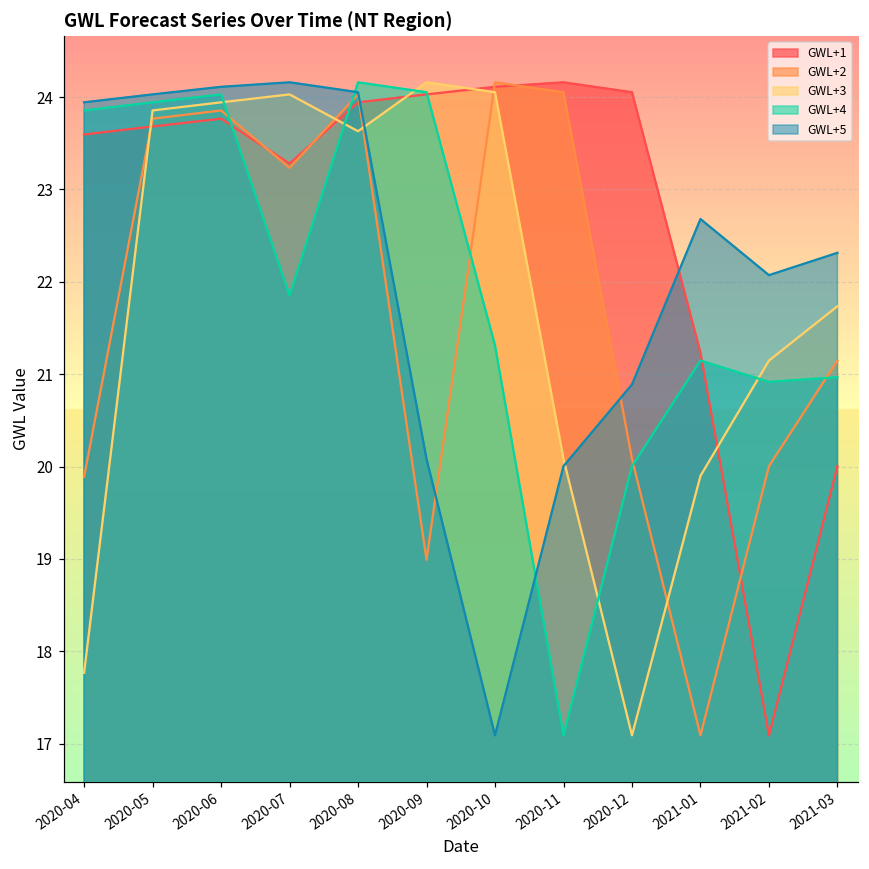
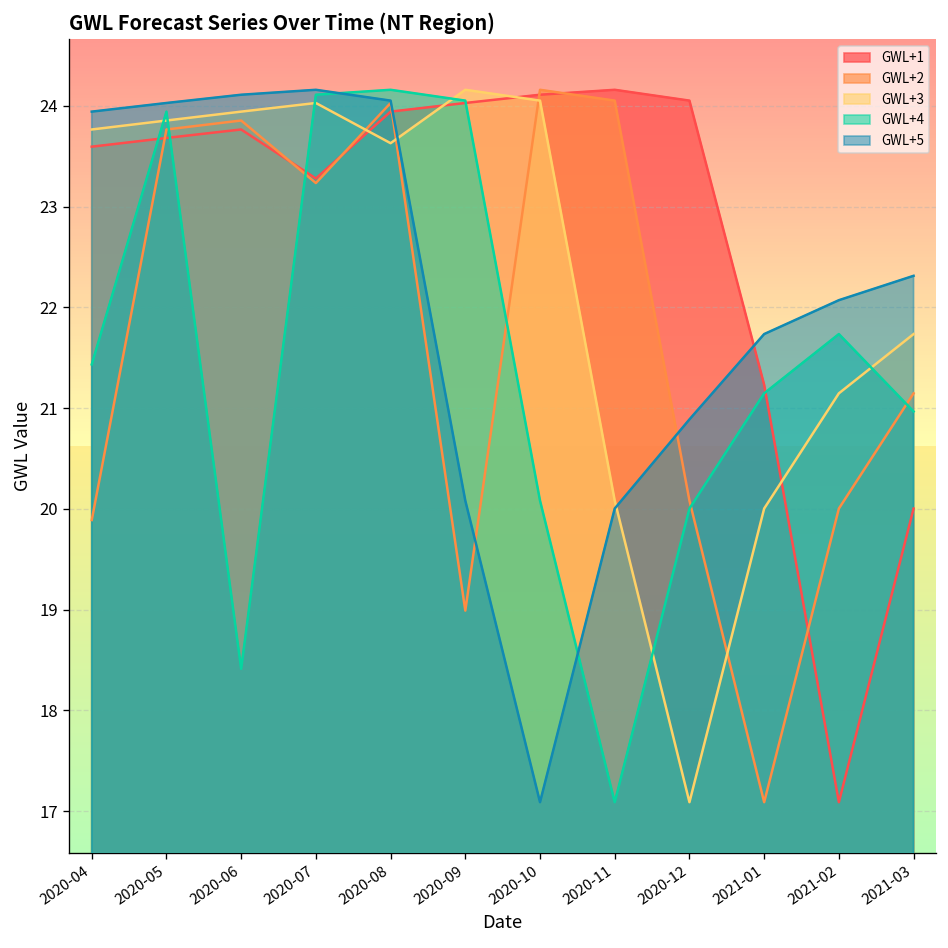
GWL+3, 2020-04: 17.8 -> 23.8
GWL+4, 2020-04: 23.9 -> 21.4
GWL+4, 2020-06: 24.0 -> 18.4
GWL+4, 2020-07: 21.9 -> 24.1
GWL+4, 2020-10: 21.3 -> 20.1
GWL+3, 2021-01: 19.9 -> 20.0
GWL+5, 2021-01: 22.7 -> 21.7
GWL+4, 2021-02: 20.9 -> 21.7
